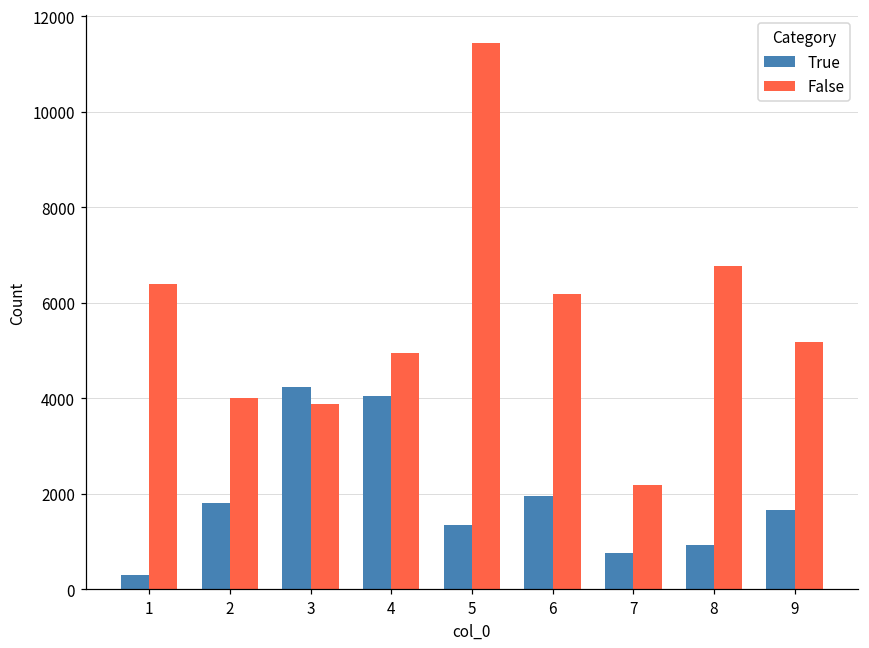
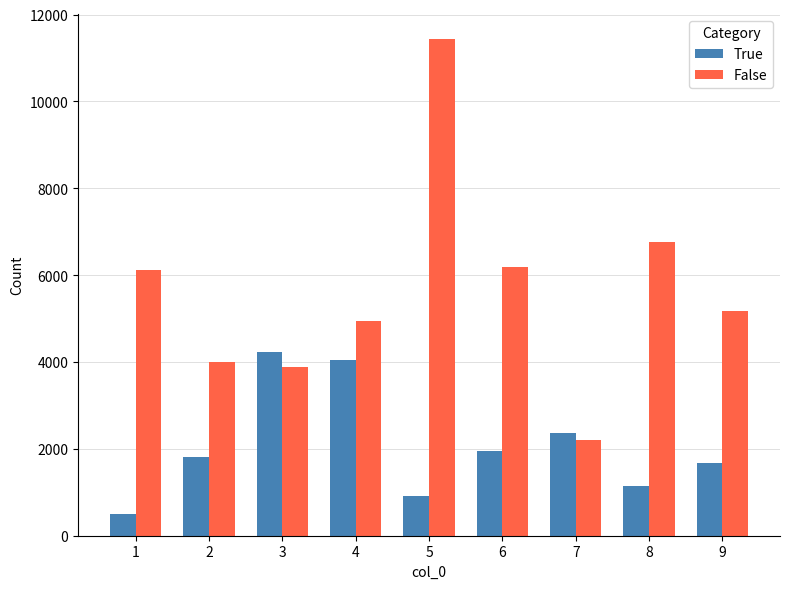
True, 1: 300 -> 500
False, 1: 6400 -> 6100
True, 5: 1300 -> 900
True, 7: 800 -> 2400
True, 8: 900 -> 1100
